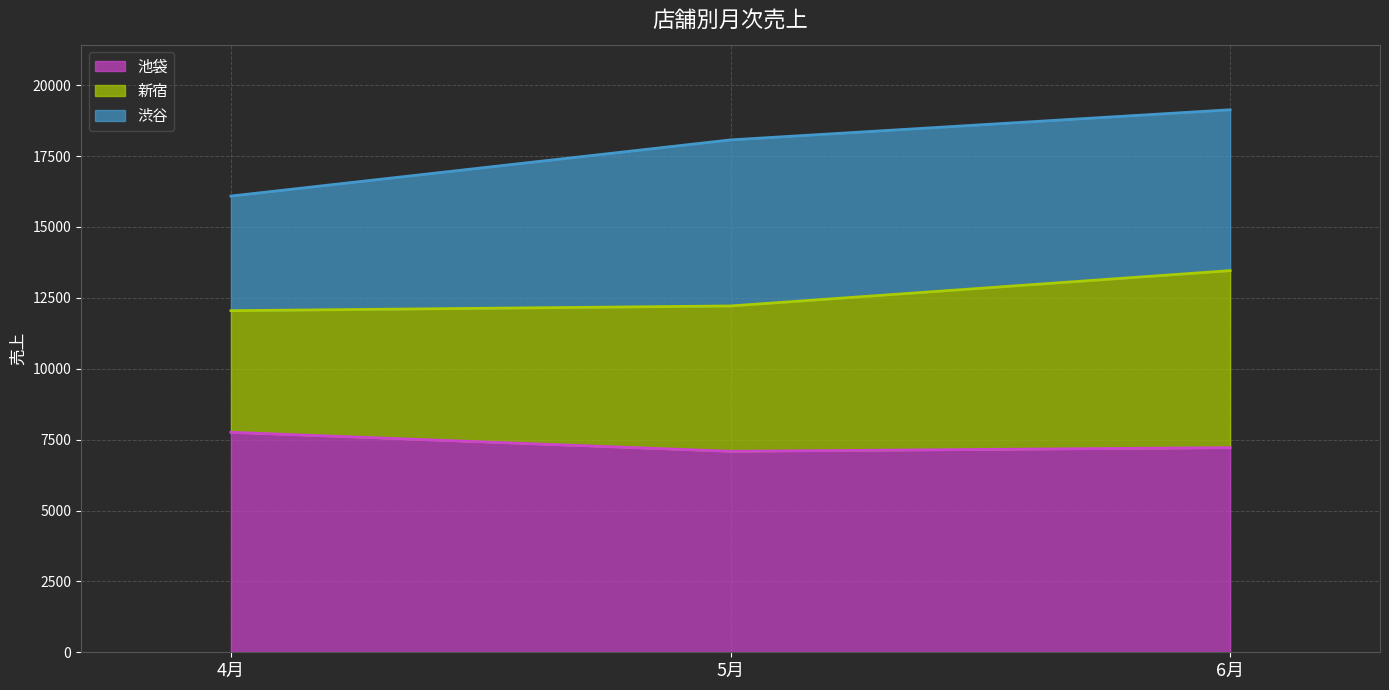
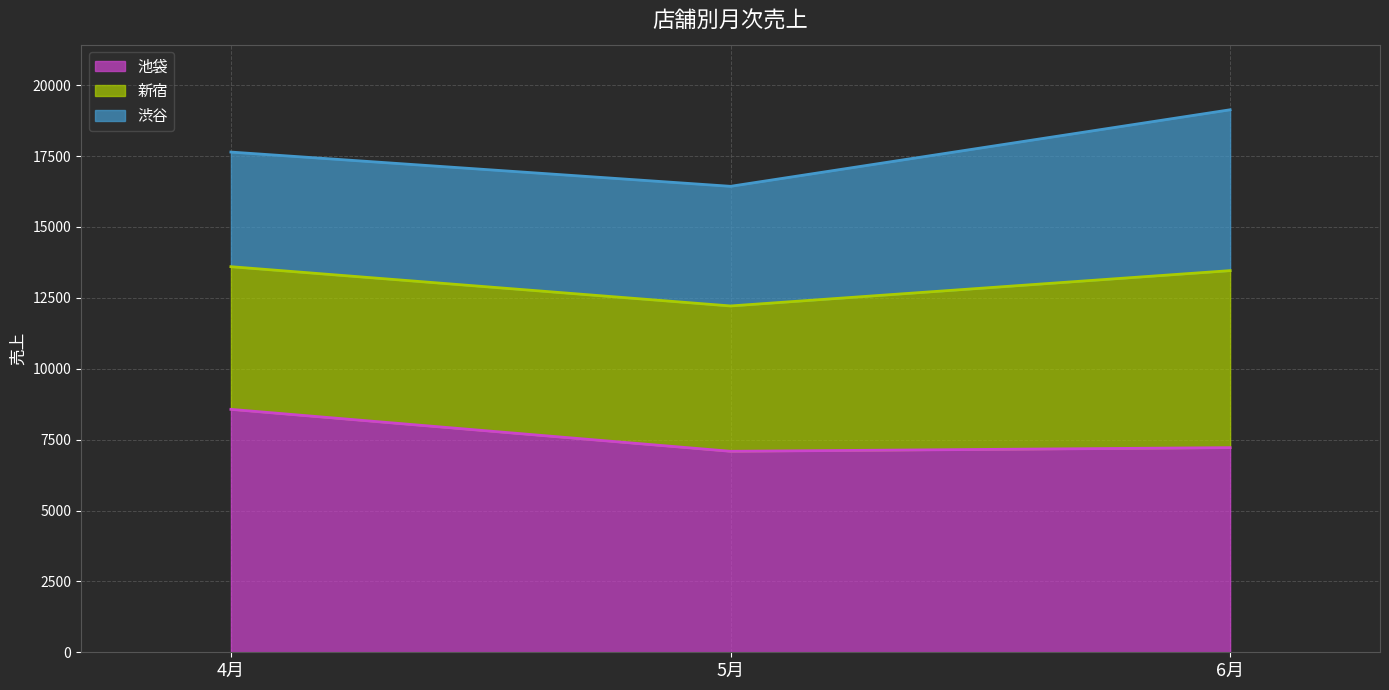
池袋, 4月: 7800 -> 8600
新宿, 4月: 4300 -> 5000
渋谷, 5月: 5900 -> 4200
